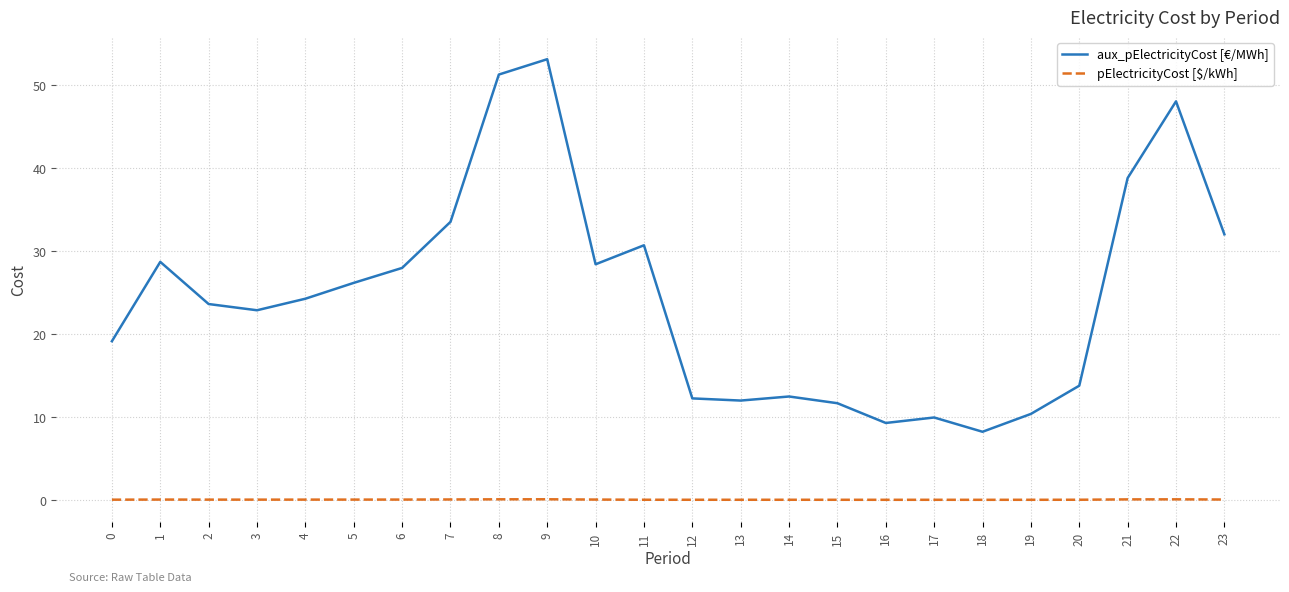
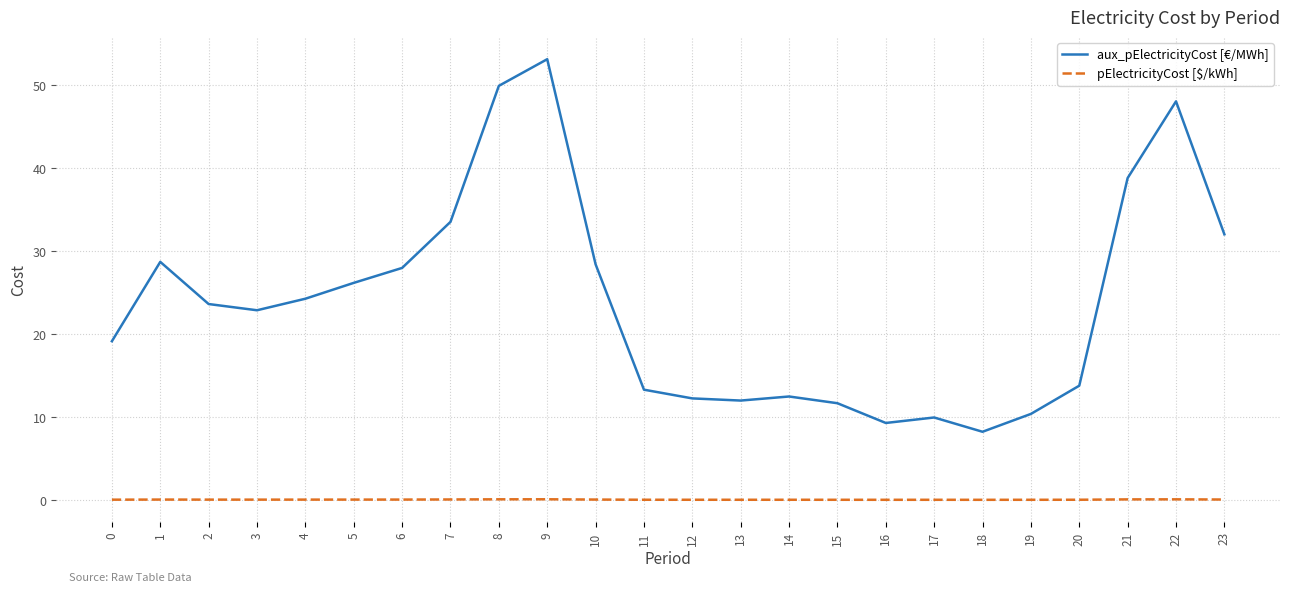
aux_pElectricityCost [€/MWh], 8: 51 -> 50
aux_pElectricityCost [€/MWh], 11: 31 -> 13
